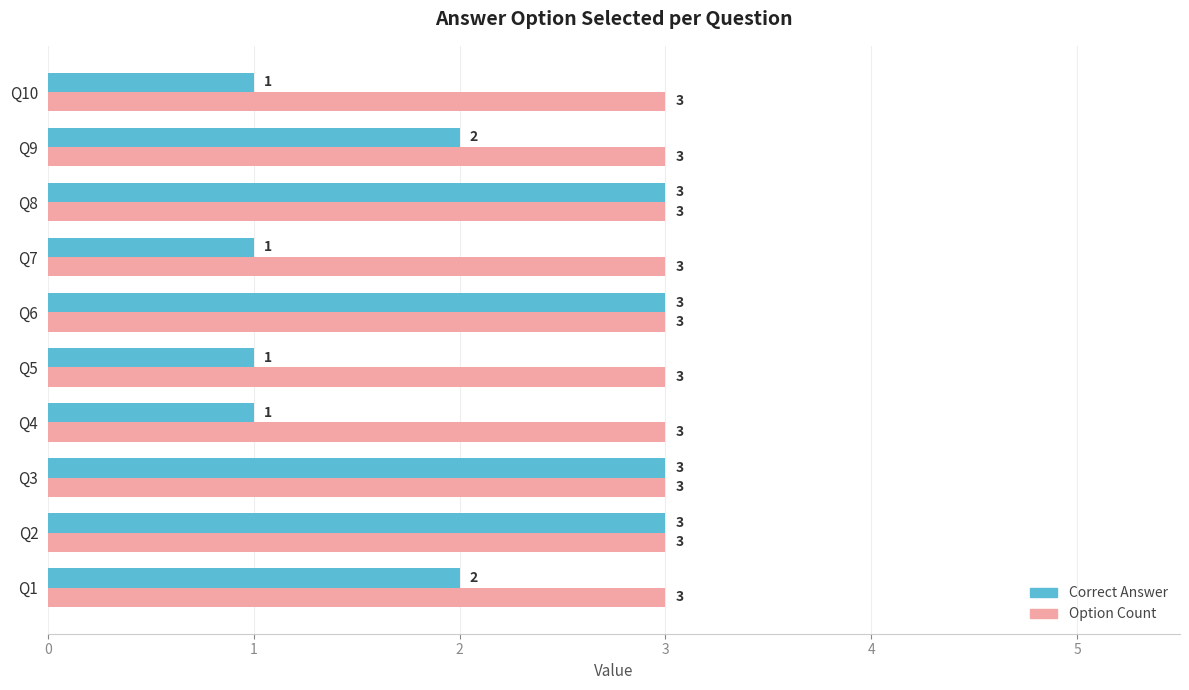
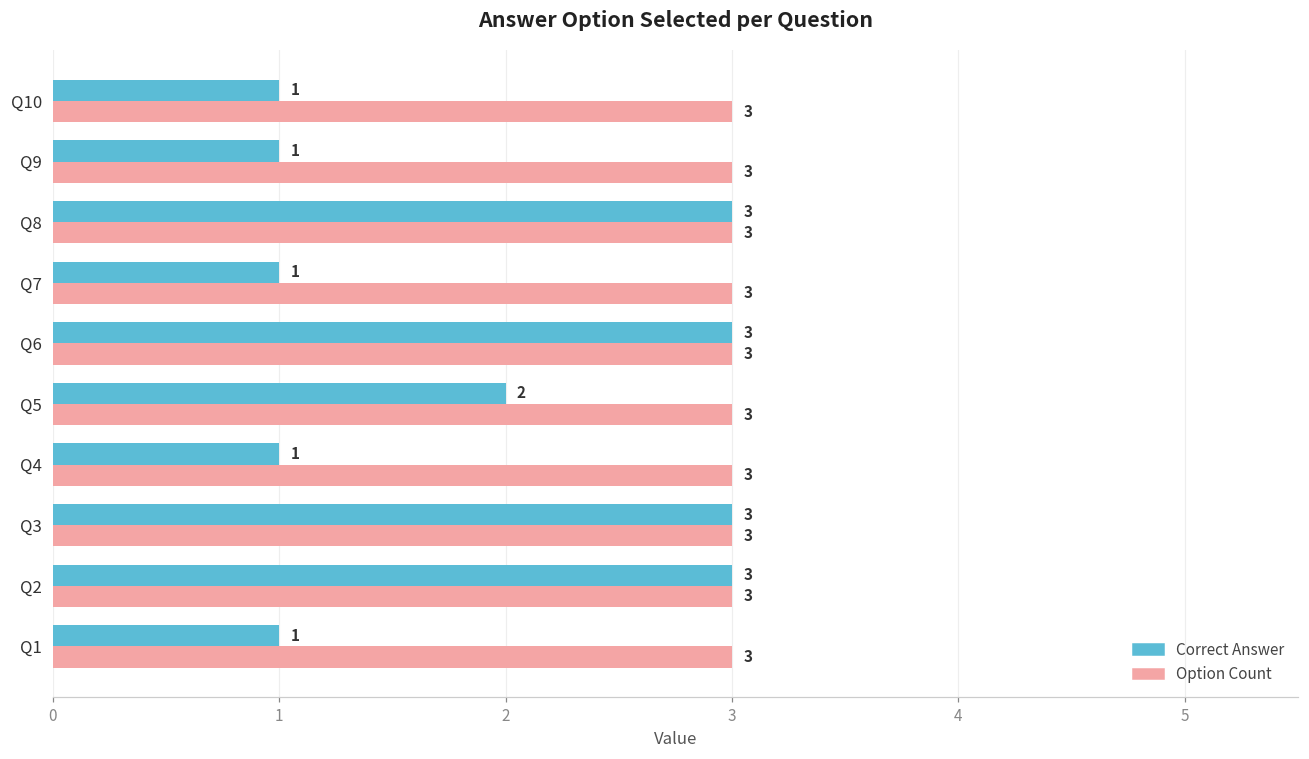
Correct Answer, Q9: 2 -> 1
Correct Answer, Q5: 1 -> 2
Correct Answer, Q1: 2 -> 1
